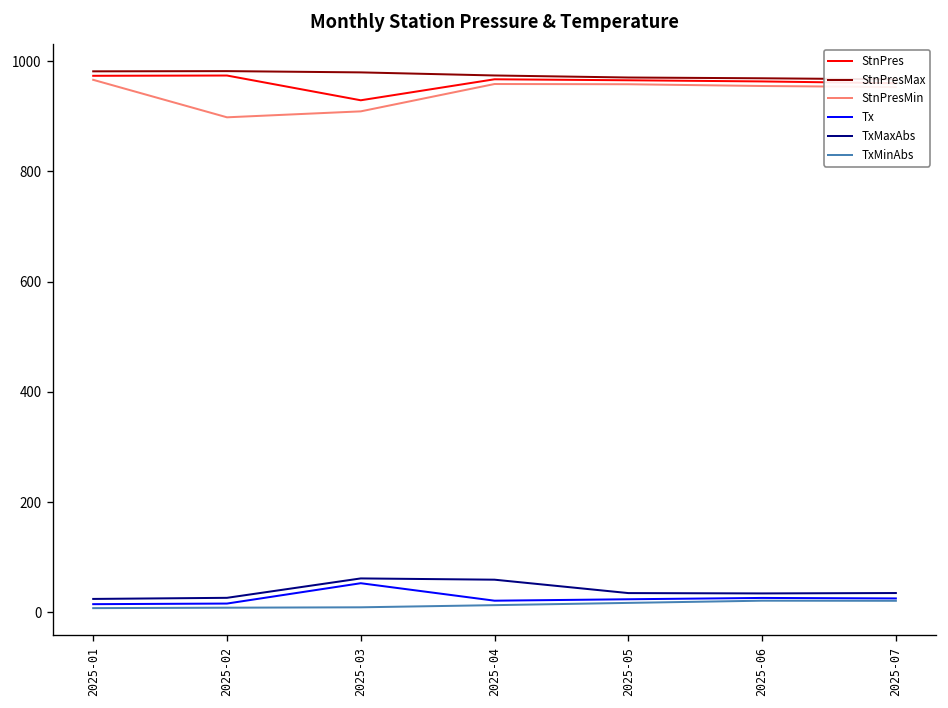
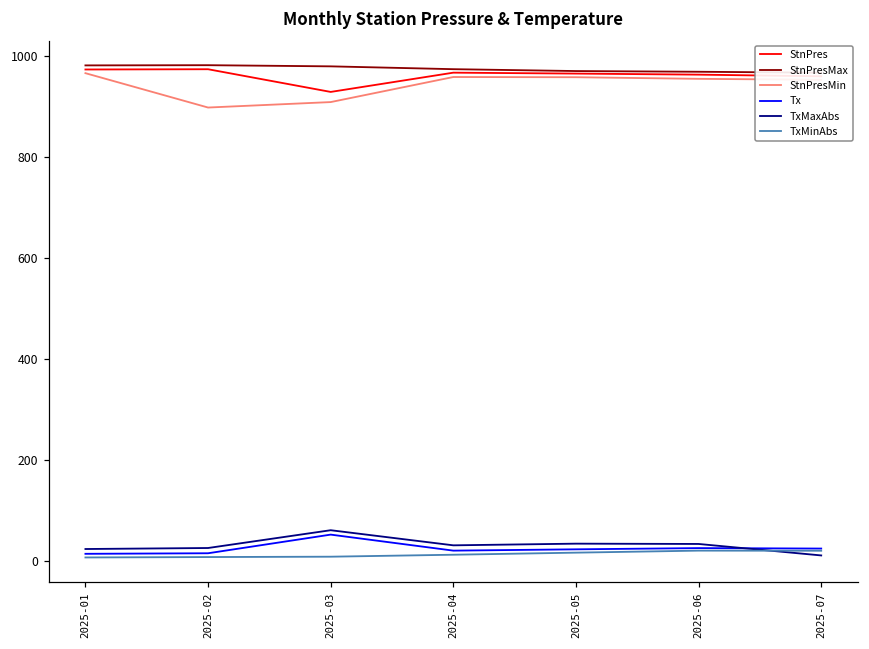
TxMaxAbs, 2025-04: 60 -> 30
TxMaxAbs, 2025-07: 40 -> 10
